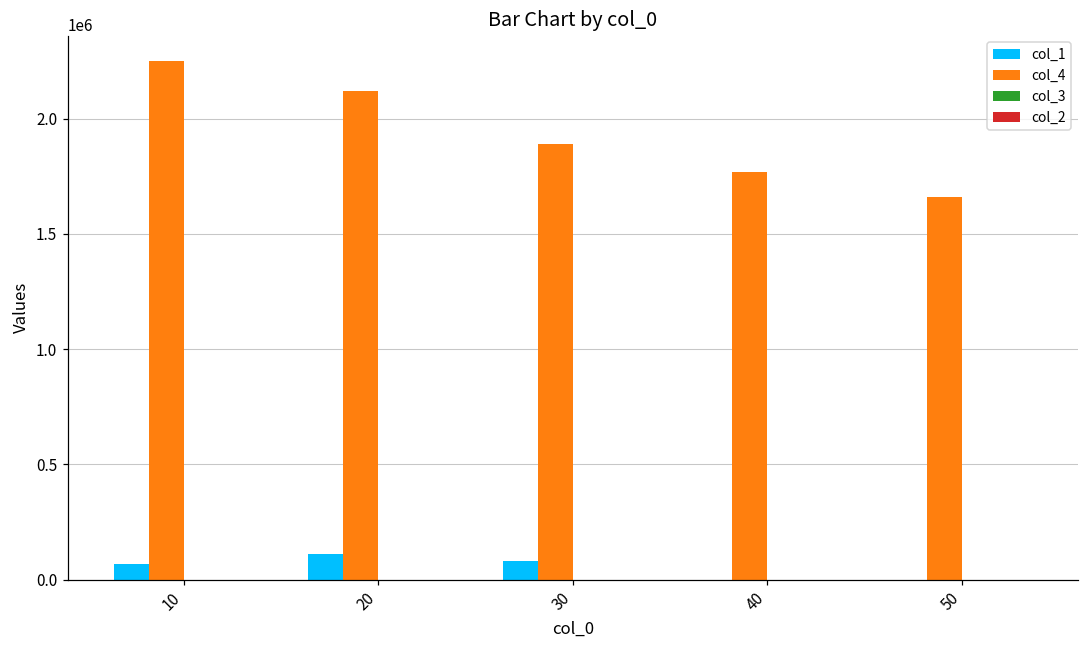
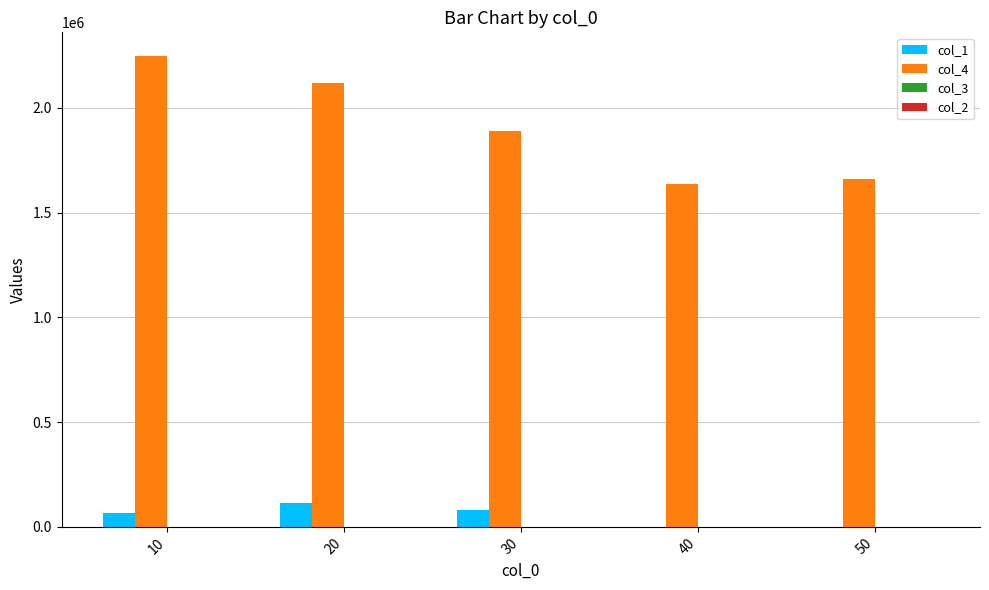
col_4, 40: 1770000 -> 1640000
